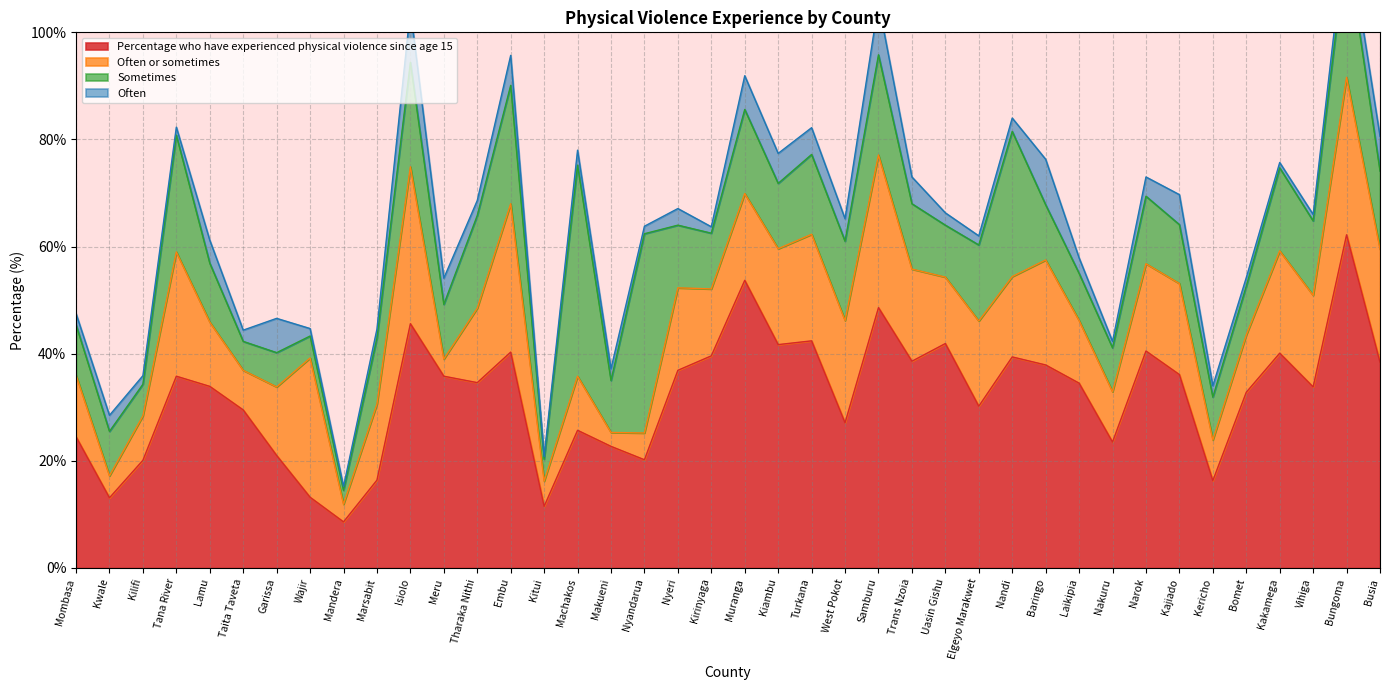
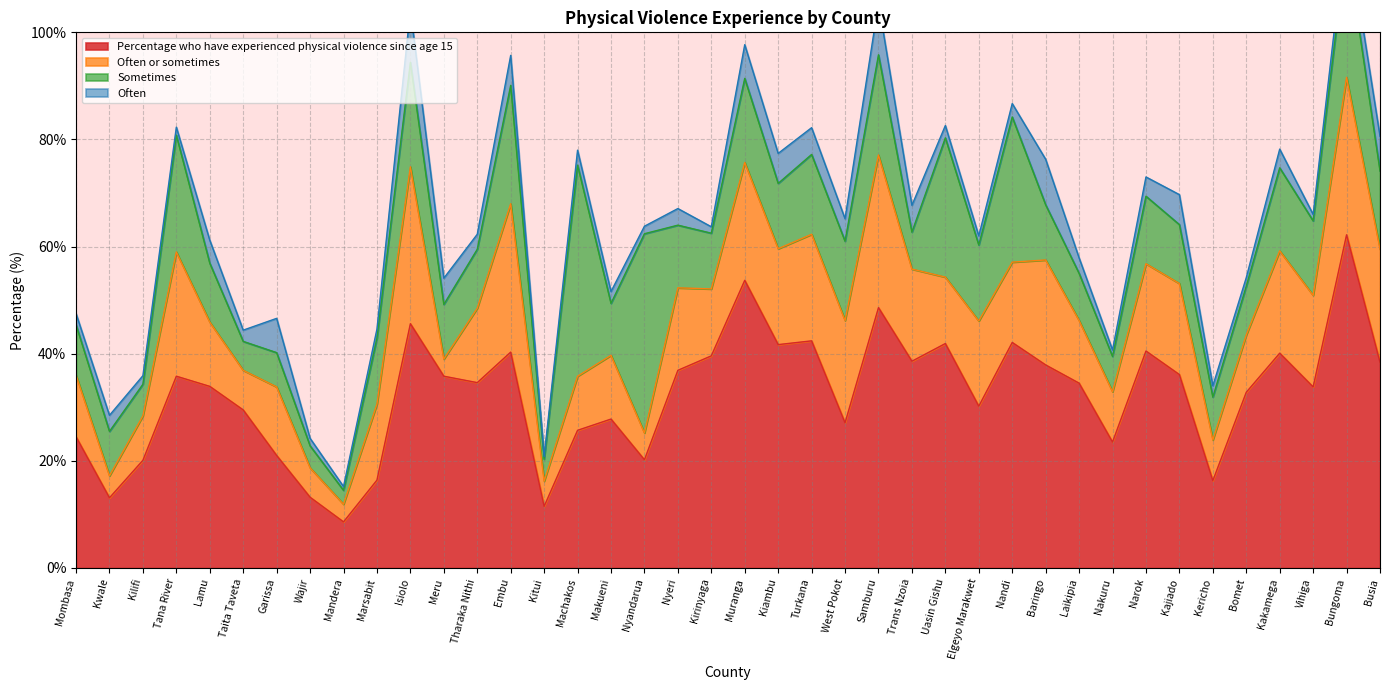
Often or sometimes, Wajir: 26% -> 6%
Sometimes, Tharaka Nithi: 17% -> 11%
Percentage who have experienced physical violence since age 15, Makueni: 23% -> 28%
Often or sometimes, Makueni: 3% -> 12%
Often or sometimes, Muranga: 16% -> 22%
Sometimes, Trans Nzoia: 12% -> 7%
Sometimes, Uasin Gishu: 10% -> 26%
Percentage who have experienced physical violence since age 15, Nandi: 39% -> 42%
Sometimes, Nakuru: 8% -> 7%
Often, Kakamega: 1% -> 4%
